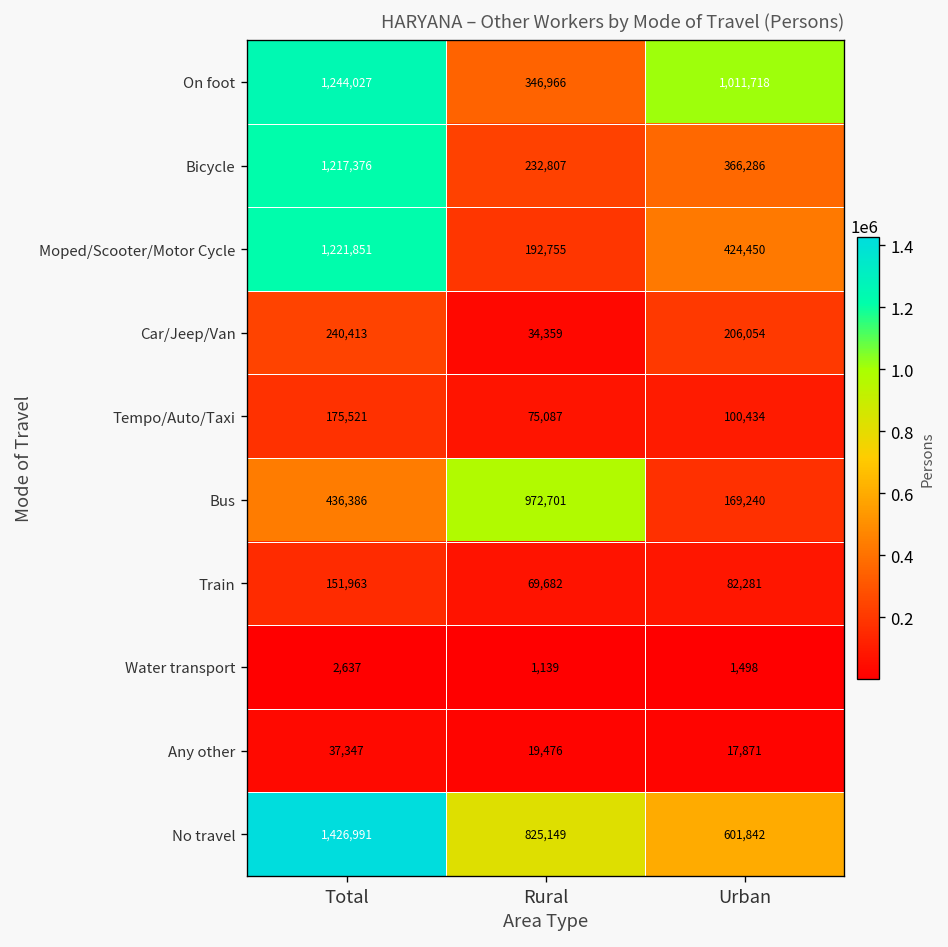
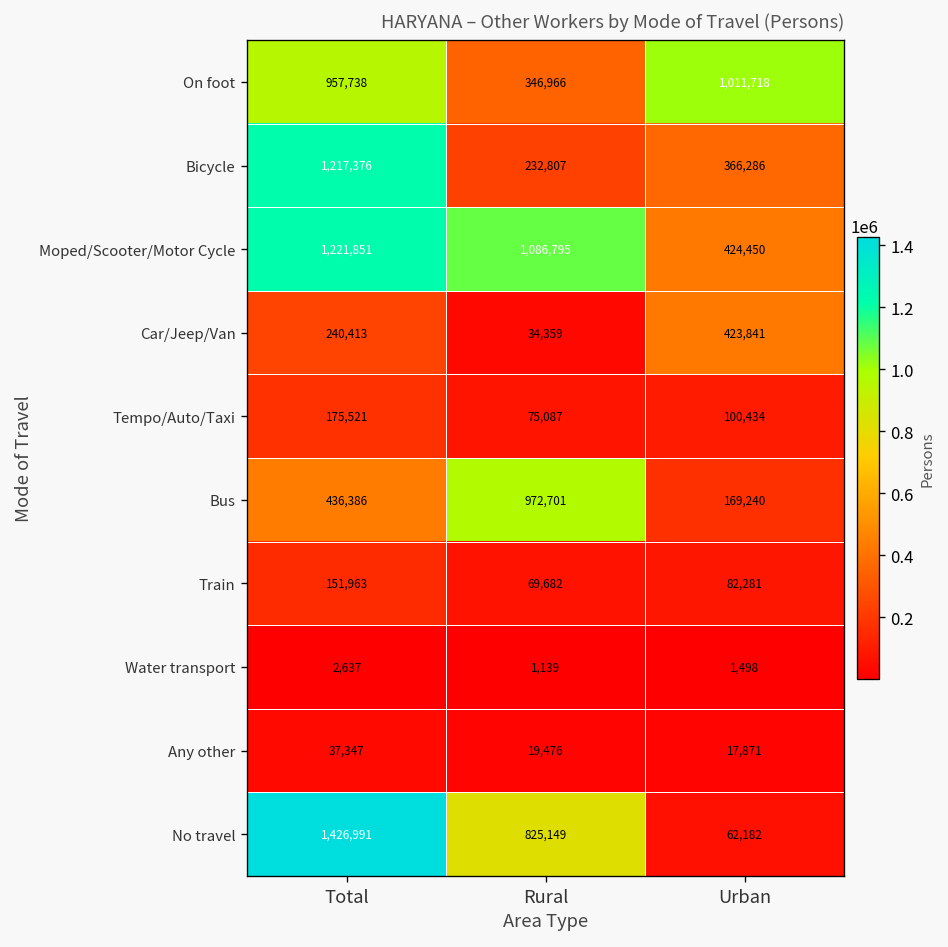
On foot, Total: 1,244,027 -> 957,738
Moped/Scooter/Motor Cycle, Rural: 192,755 -> 1,086,795
Car/Jeep/Van, Urban: 206,054 -> 423,841
No travel, Urban: 601,842 -> 62,182
